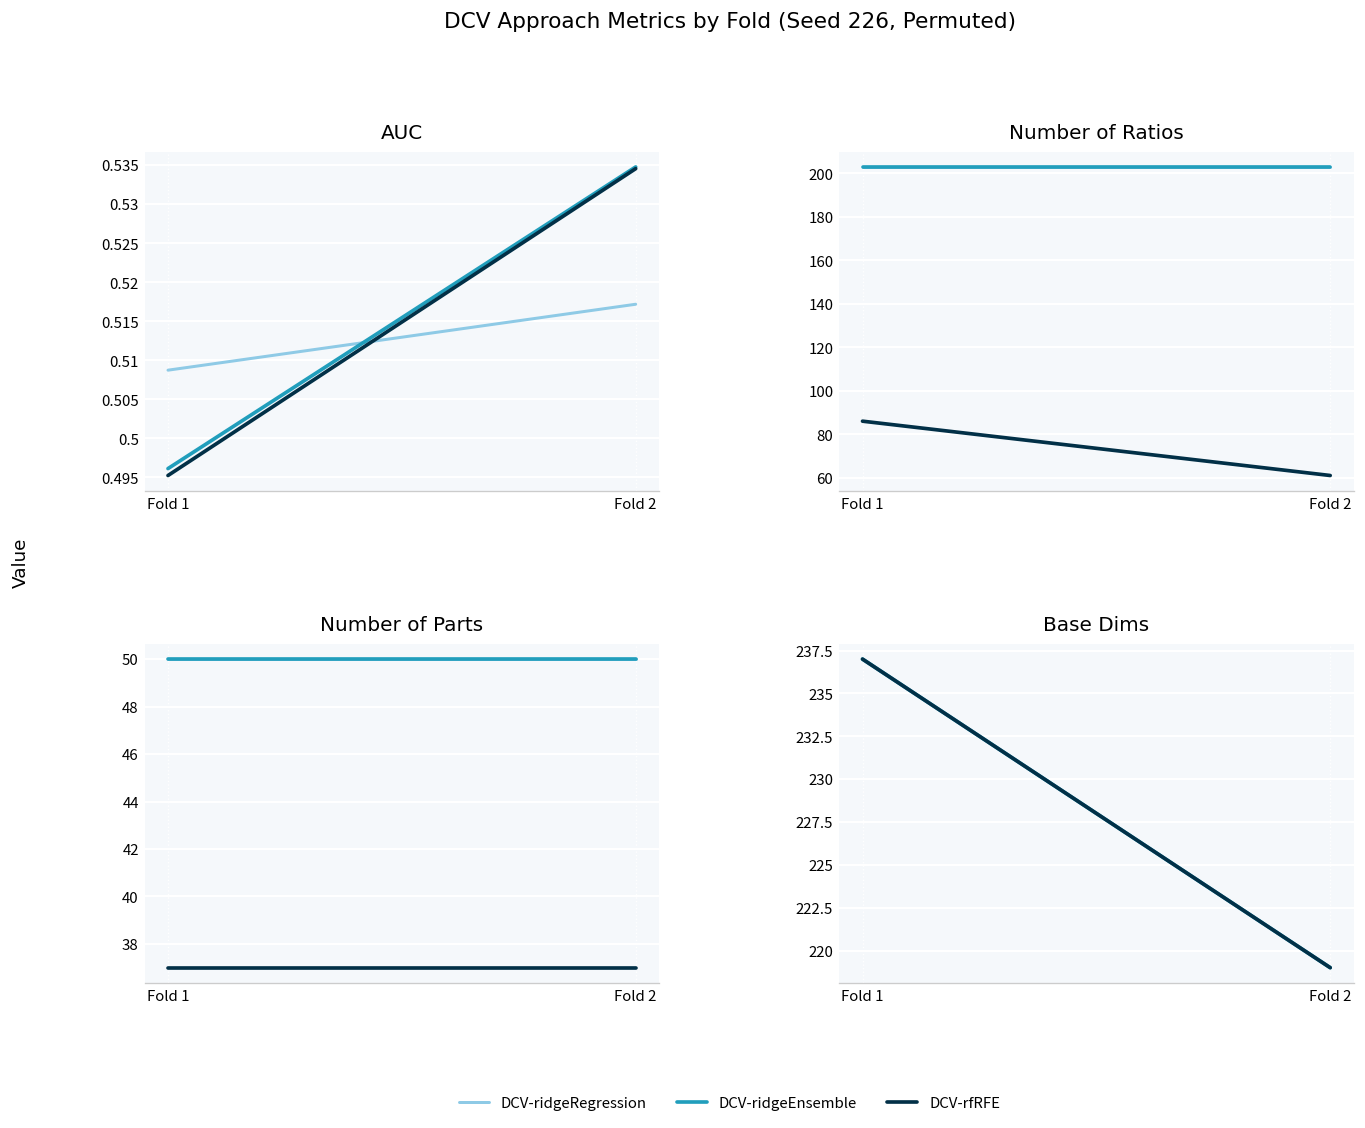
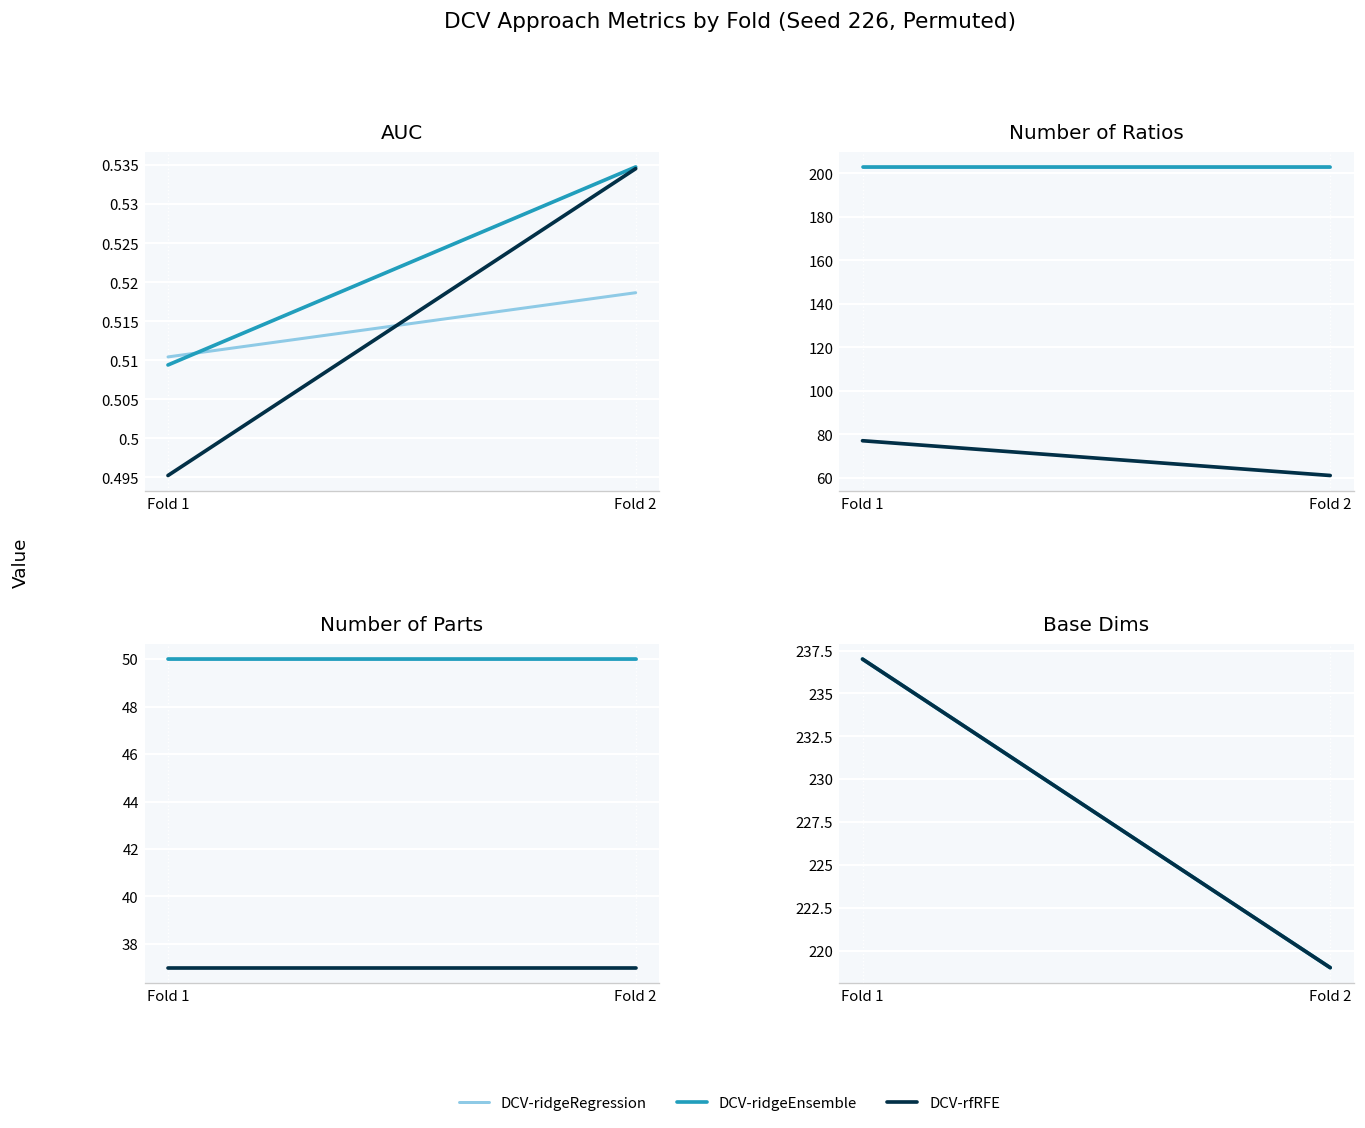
AUC, DCV-ridgeRegression, Fold 1: 0.509 -> 0.510
AUC, DCV-ridgeEnsemble, Fold 1: 0.496 -> 0.509
AUC, DCV-ridgeRegression, Fold 2: 0.517 -> 0.519
Number of Ratios, DCV-rfRFE, Fold 1: 86 -> 77
